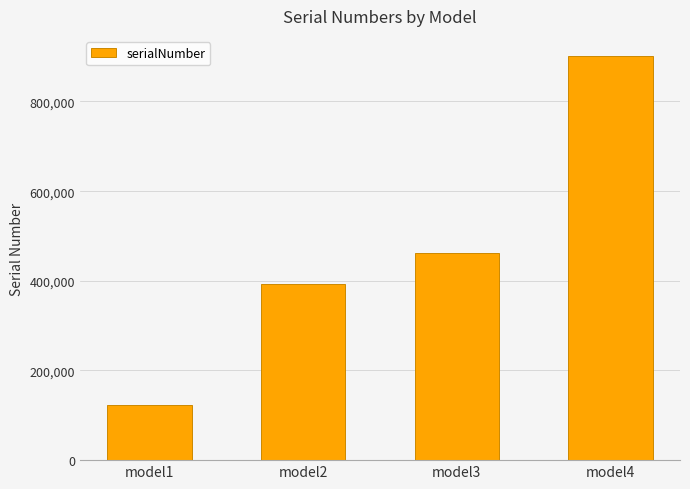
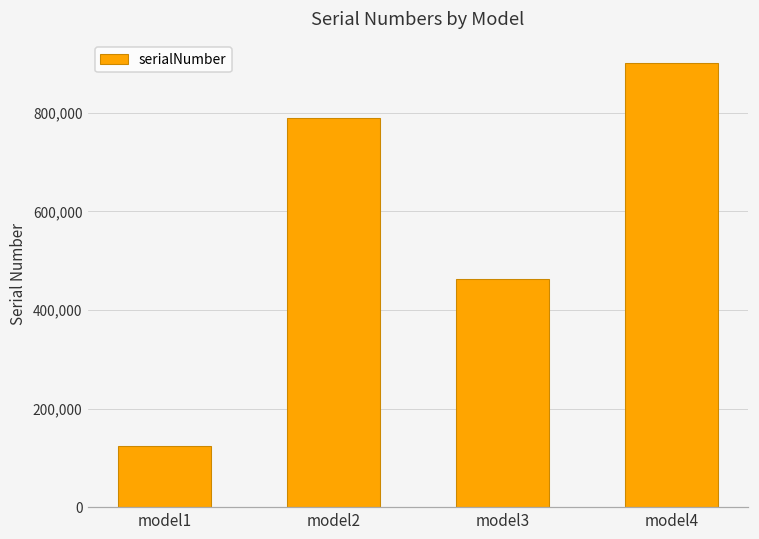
model2: 390,000 -> 790,000
